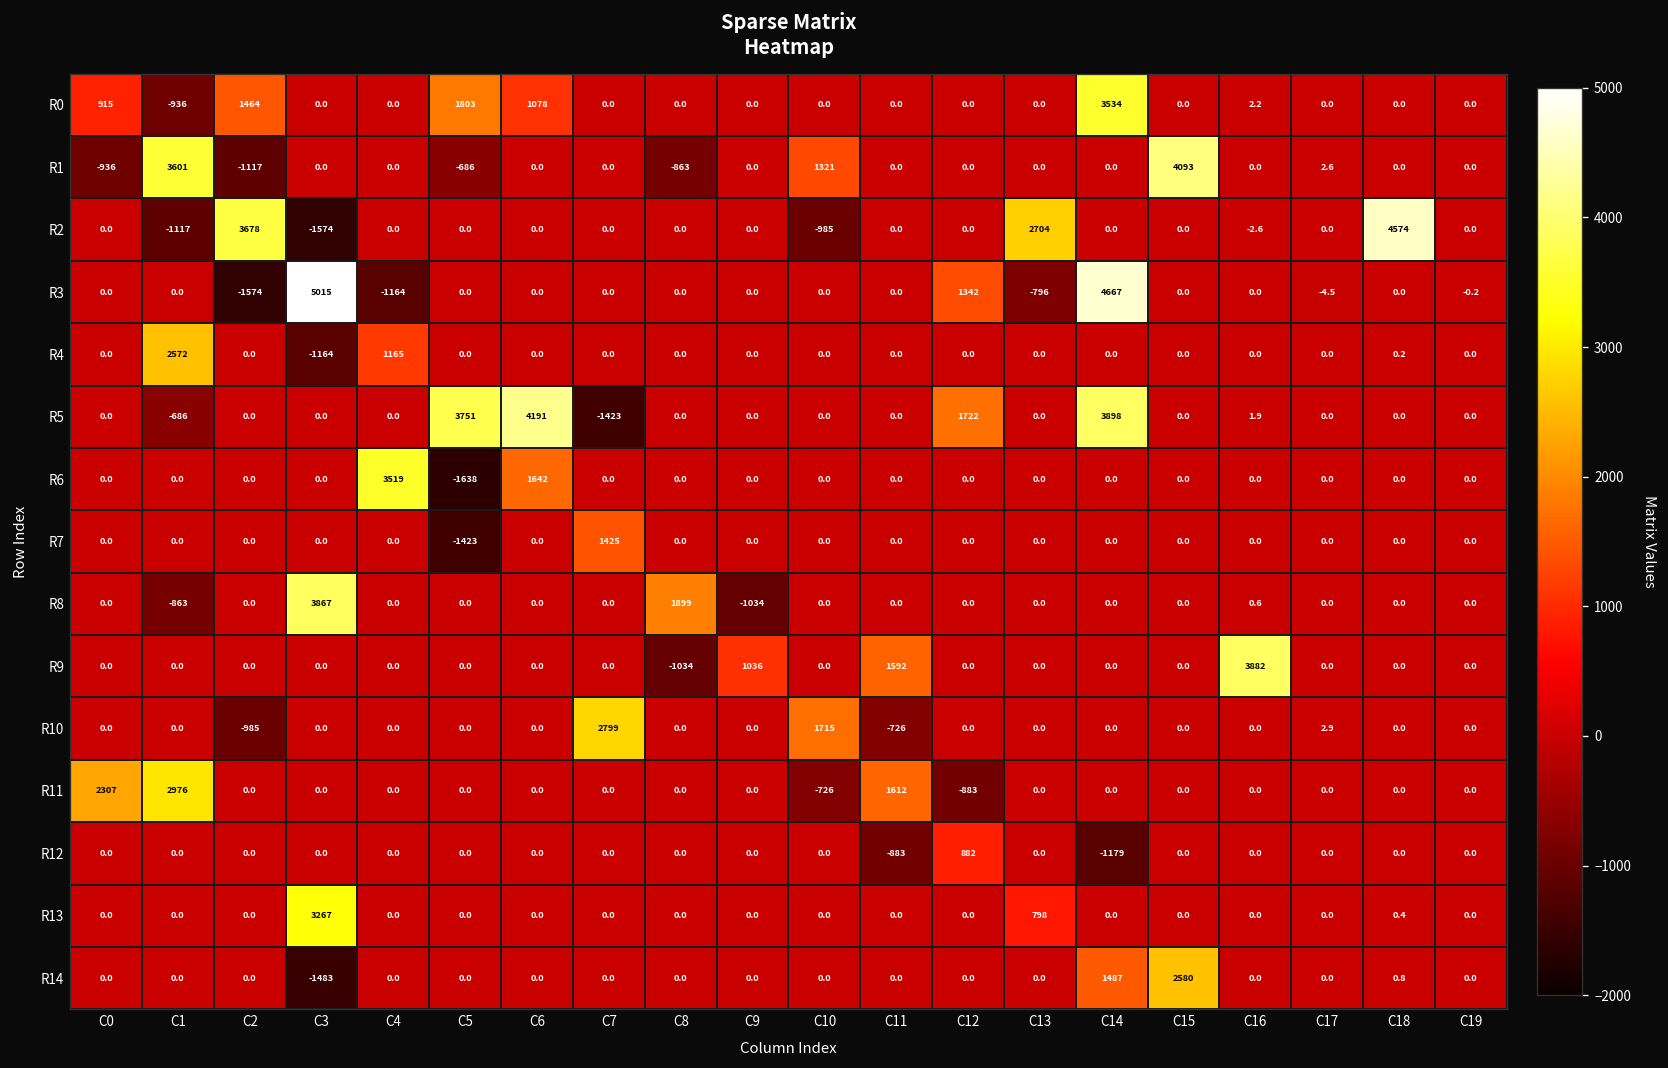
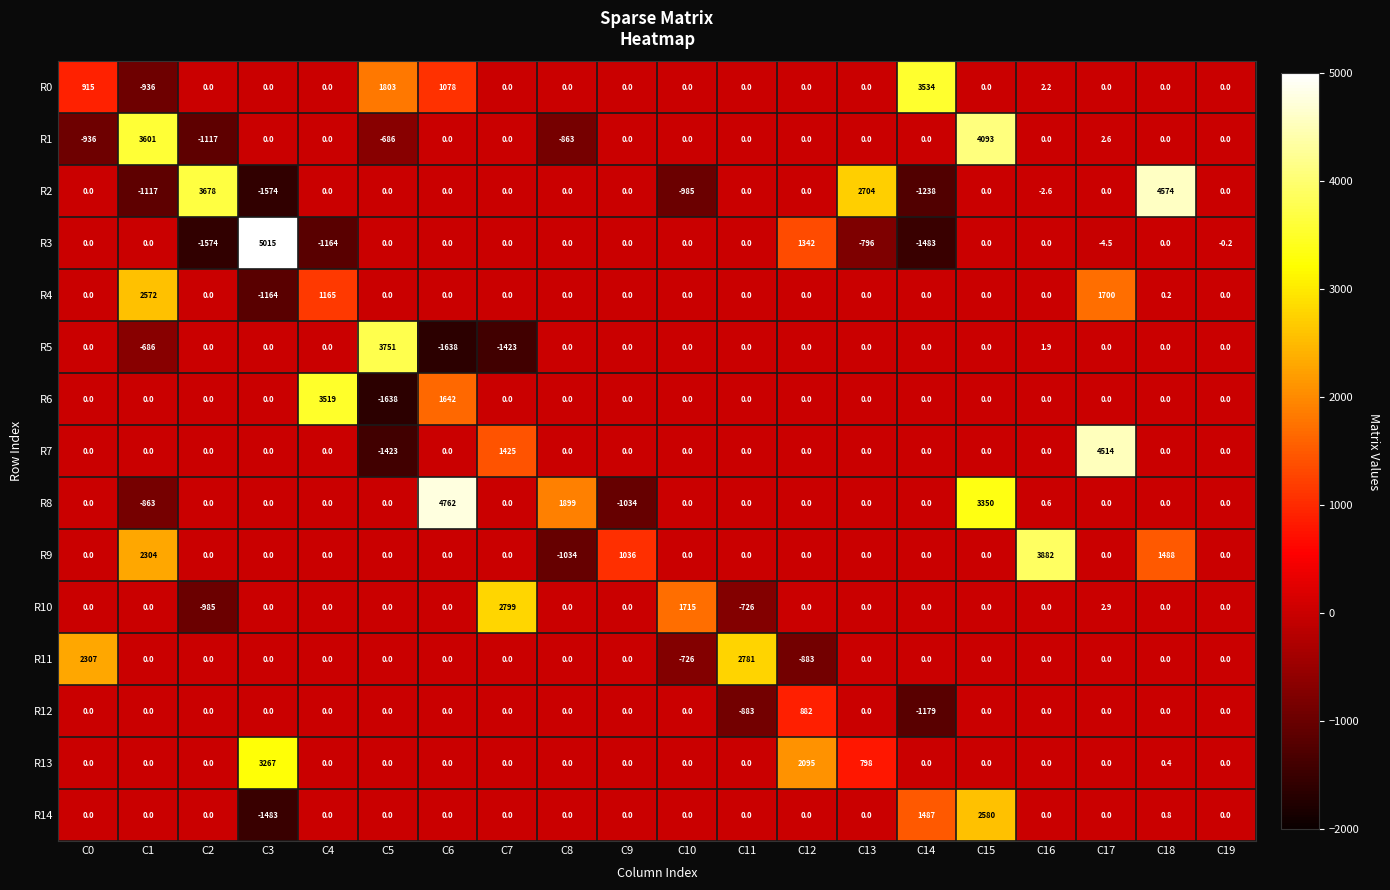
R0, C2: 1464 -> 0.0
R1, C10: 1321 -> 0.0
R2, C14: 0.0 -> -1238
R3, C14: 4667 -> -1483
R4, C17: 0.0 -> 1700
R5, C6: 4191 -> -1638
R5, C12: 1722 -> 0.0
R5, C14: 3898 -> 0.0
R7, C17: 0.0 -> 4514
R8, C3: 3867 -> 0.0
R8, C6: 0.0 -> 4762
R8, C15: 0.0 -> 3350
R9, C1: 0.0 -> 2304
R9, C11: 1592 -> 0.0
R9, C18: 0.0 -> 1488
R11, C1: 2976 -> 0.0
R11, C11: 1612 -> 2781
R13, C12: 0.0 -> 2095
